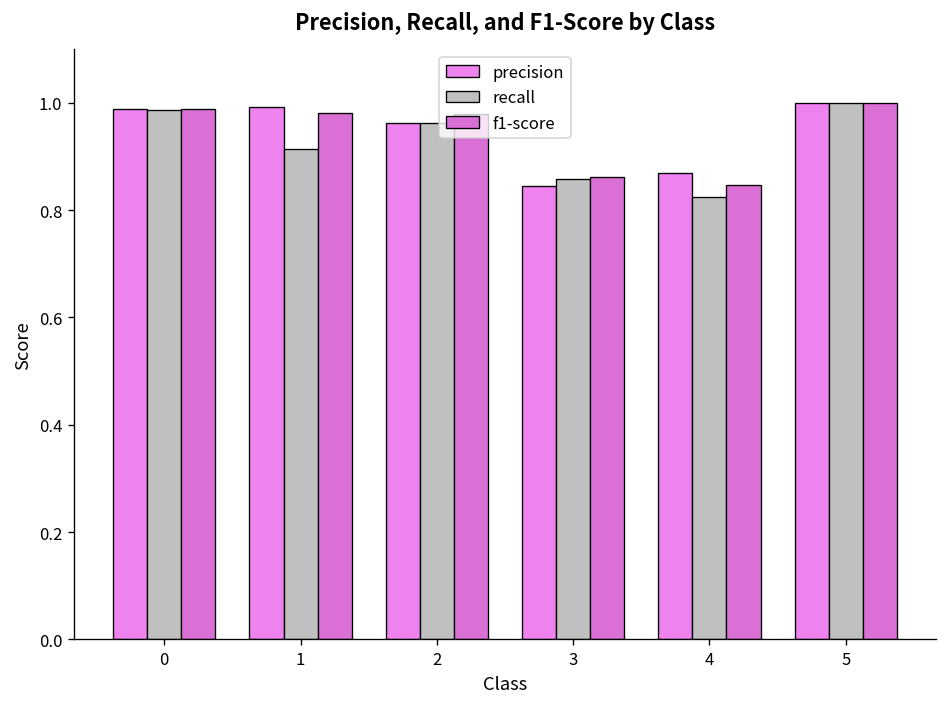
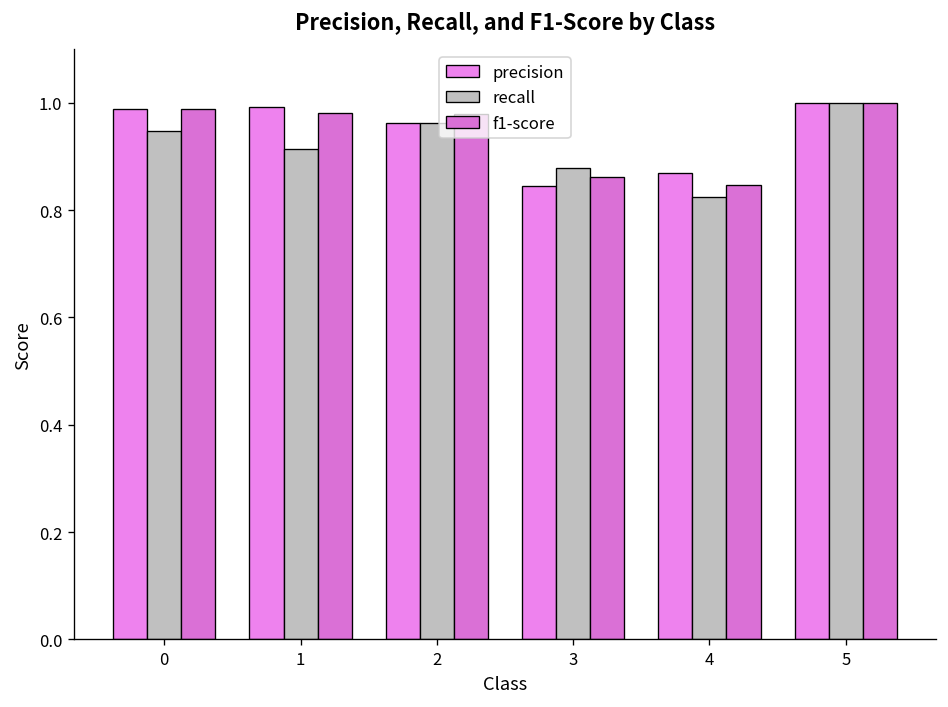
recall, 0: 0.99 -> 0.95
recall, 3: 0.86 -> 0.88
